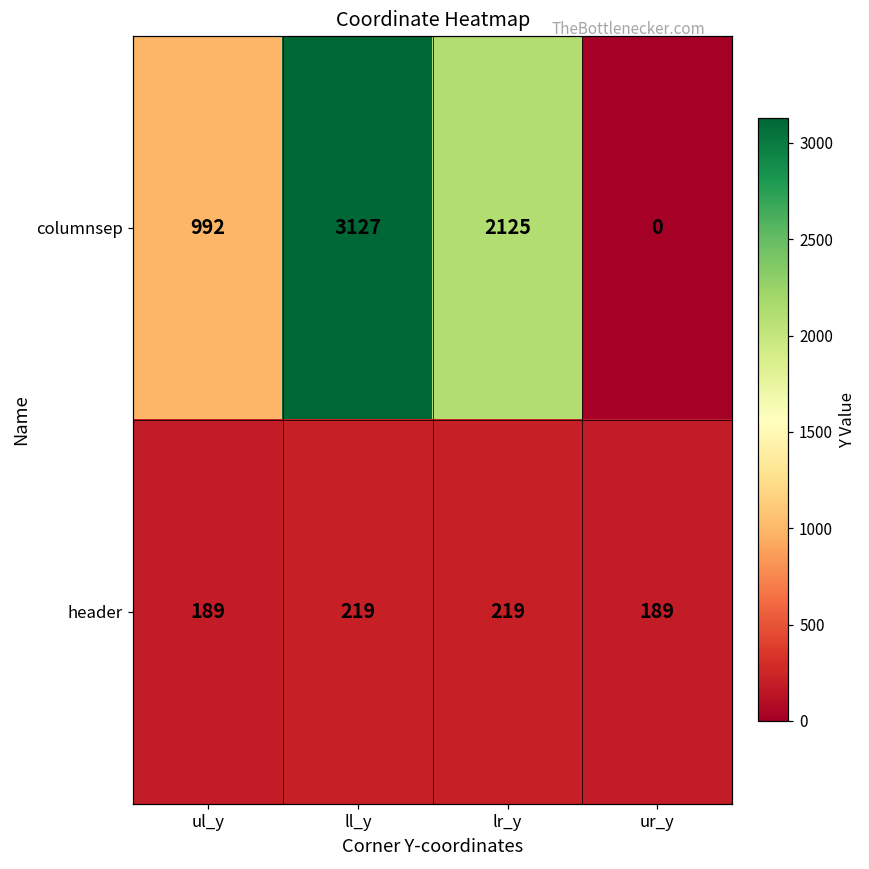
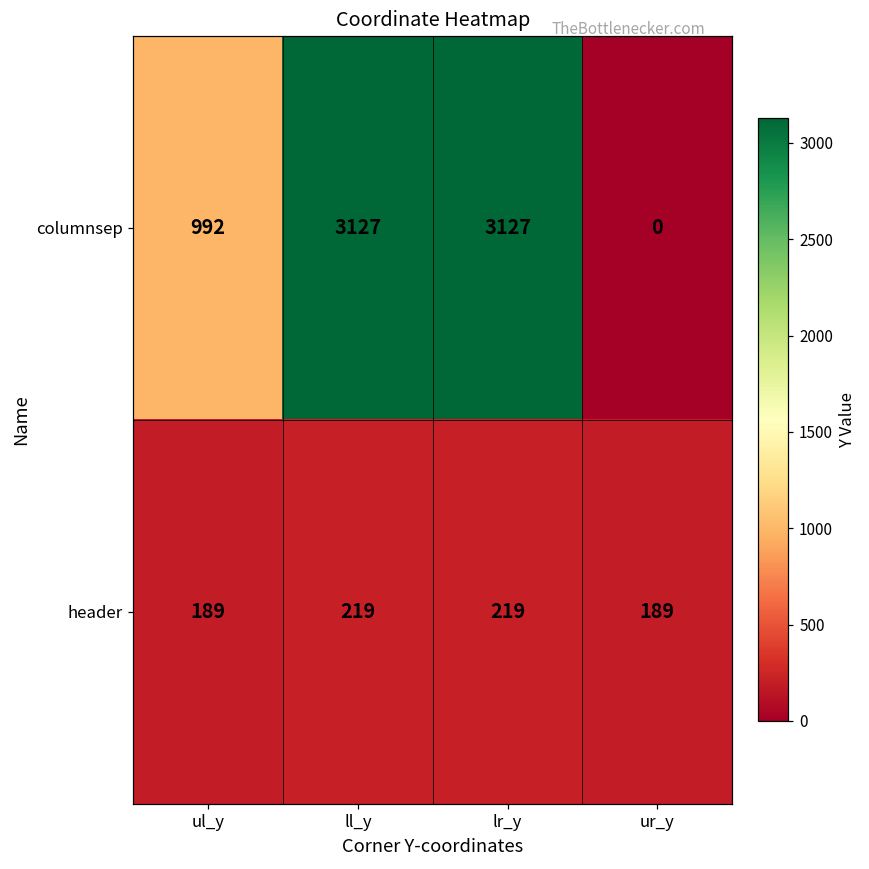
columnsep, lr_y: 2125 -> 3127
